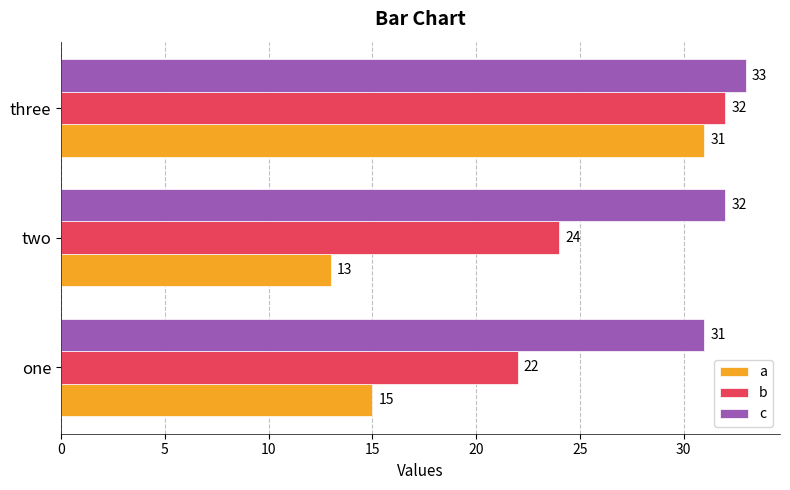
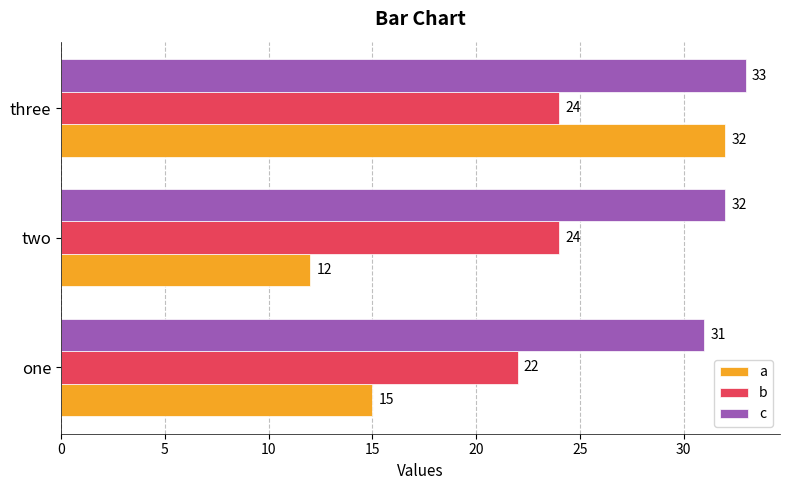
b, three: 32 -> 24
a, three: 31 -> 32
a, two: 13 -> 12
